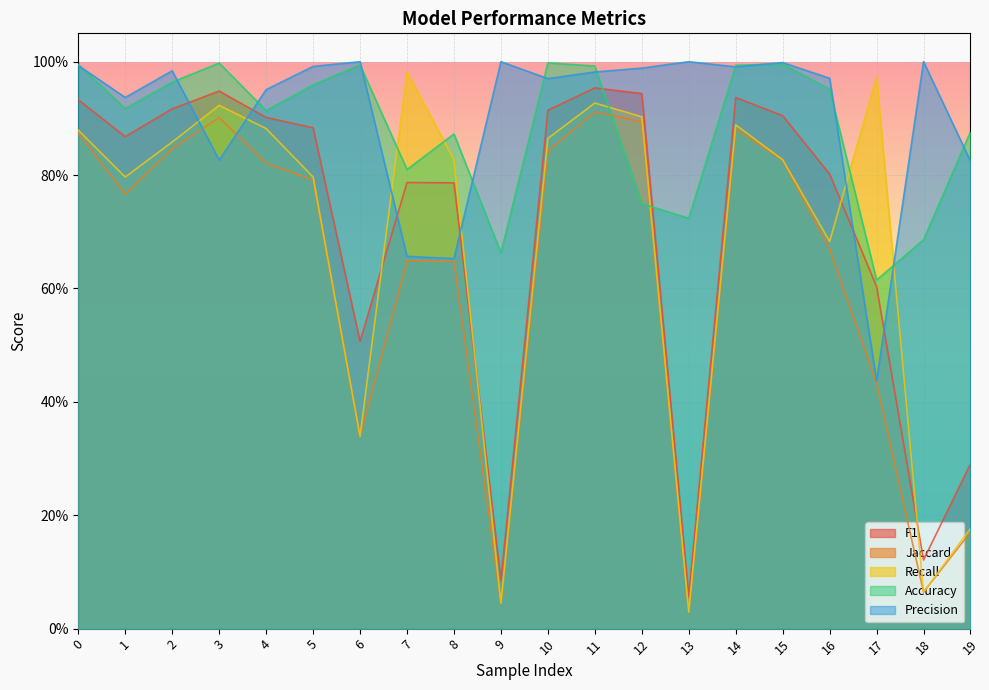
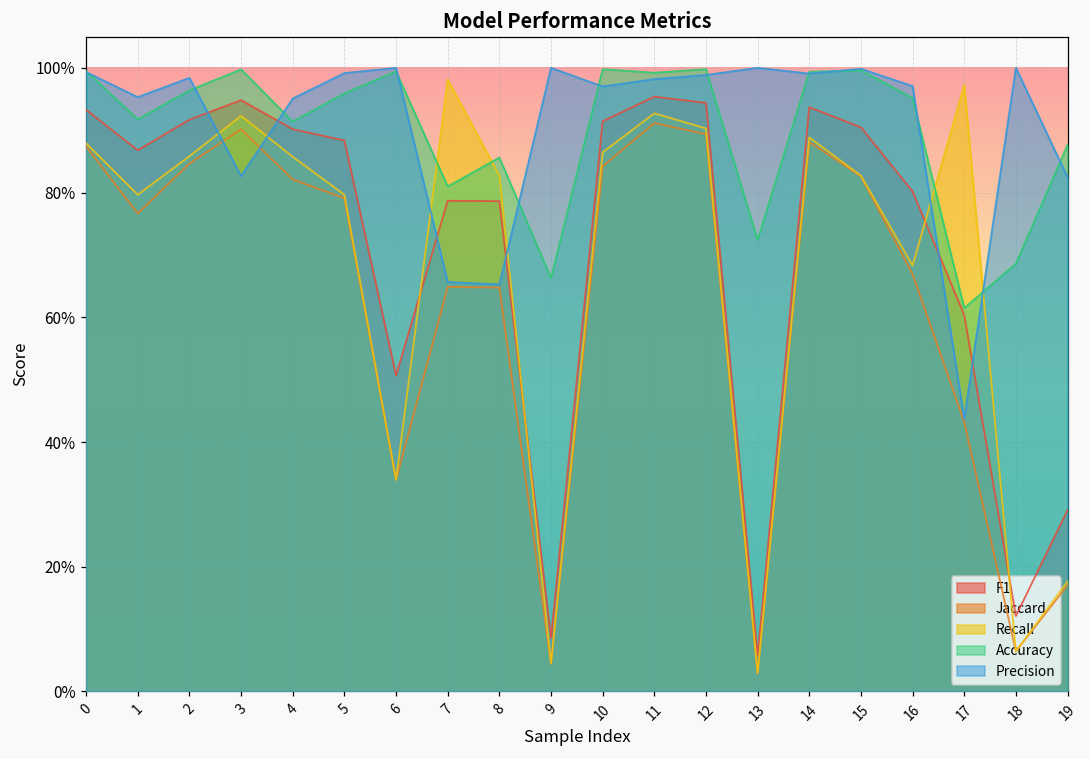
Precision, 1: 94% -> 95%
Recall, 4: 88% -> 86%
Accuracy, 8: 87% -> 86%
Accuracy, 12: 75% -> 100%
